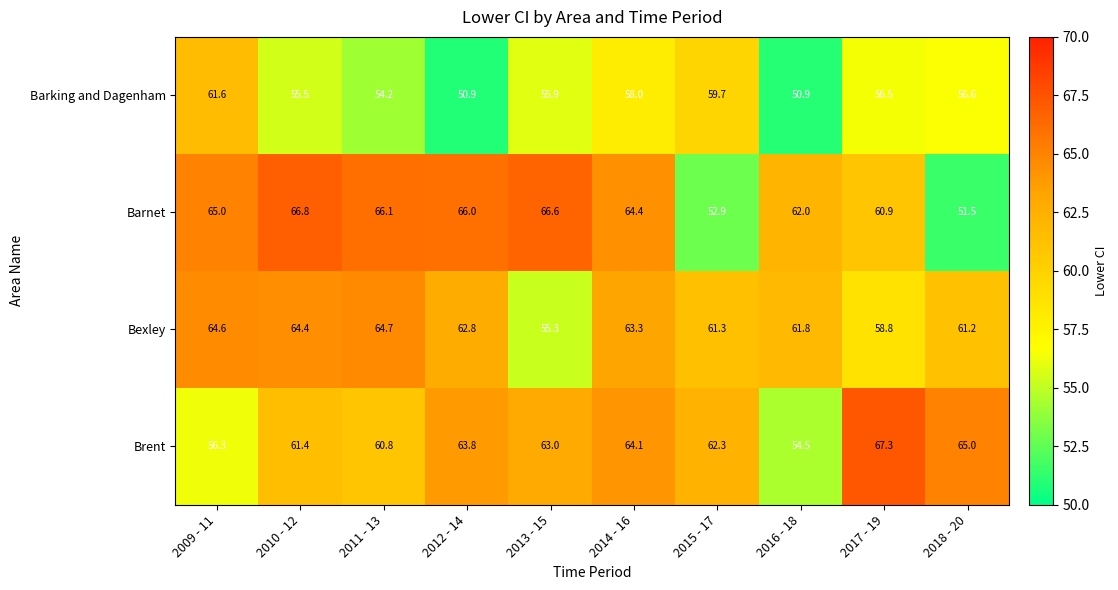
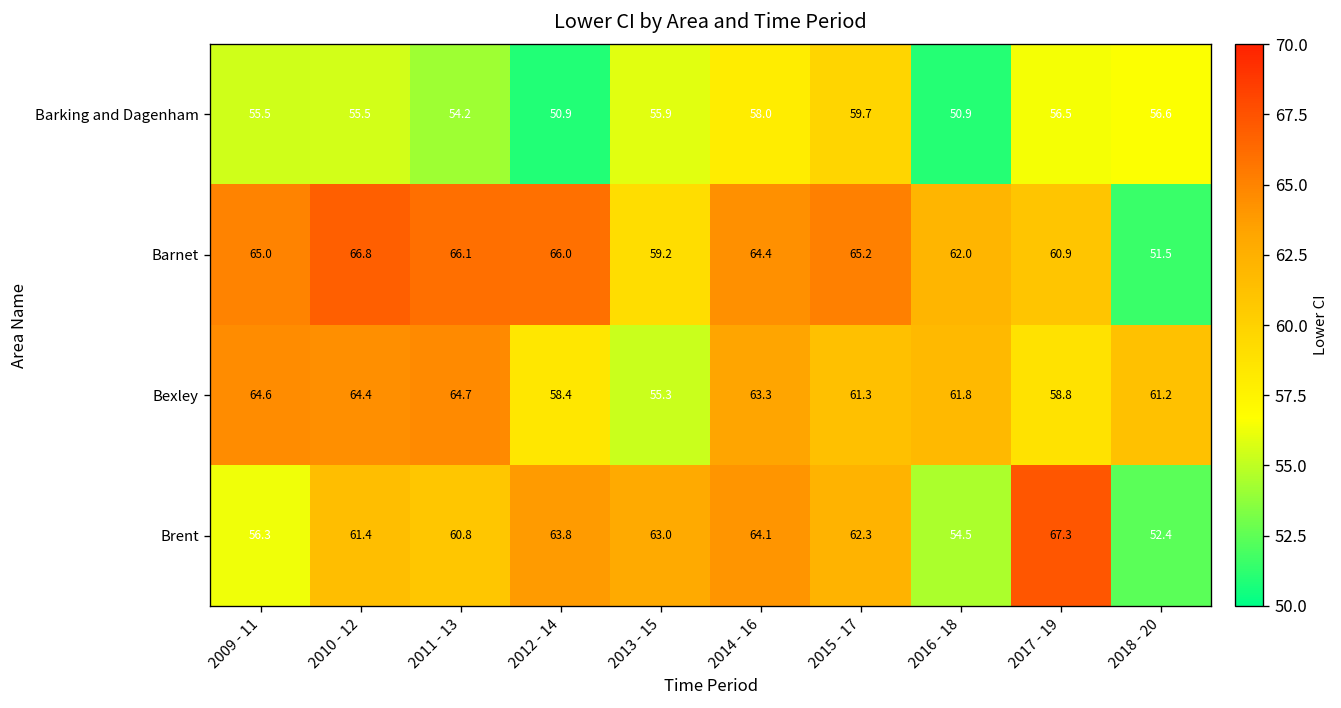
Barking and Dagenham, 2009 - 11: 61.6 -> 55.5
Barnet, 2013 - 15: 66.6 -> 59.2
Barnet, 2015 - 17: 52.9 -> 65.2
Bexley, 2012 - 14: 62.8 -> 58.4
Brent, 2018 - 20: 65.0 -> 52.4
